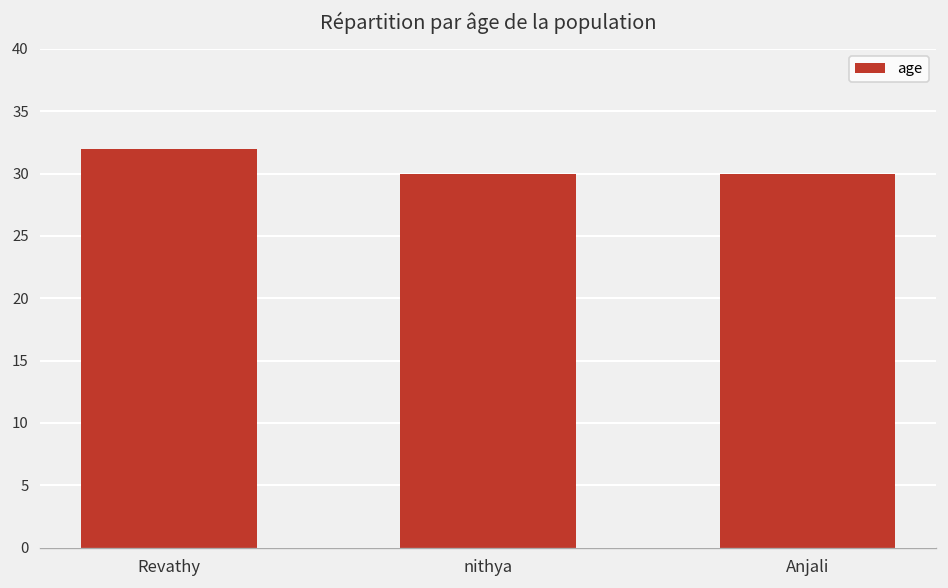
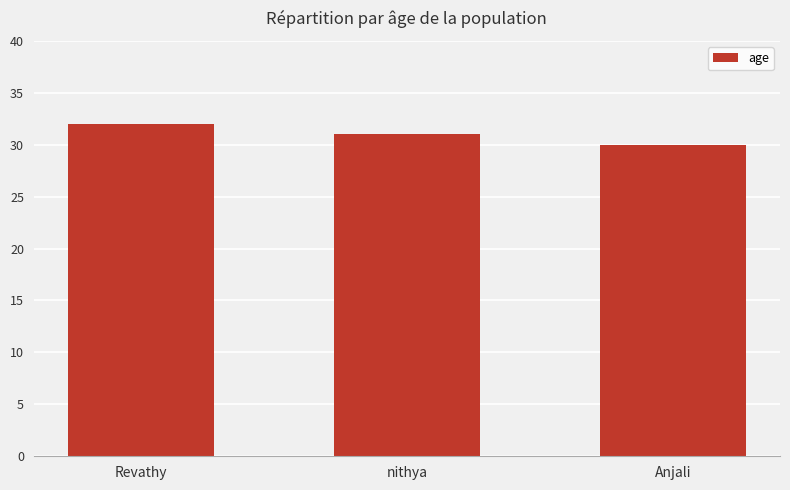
nithya: 30 -> 31
